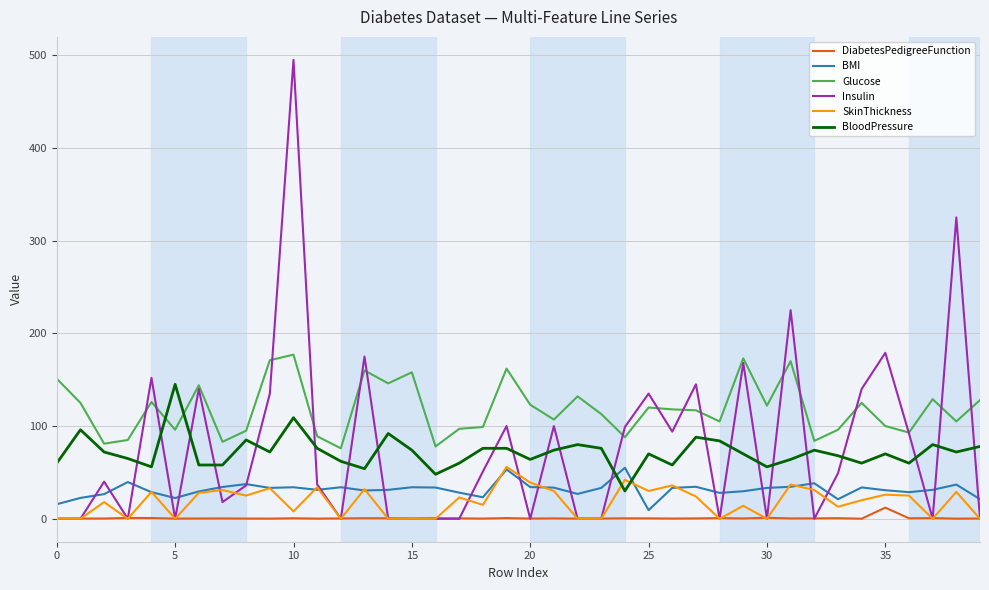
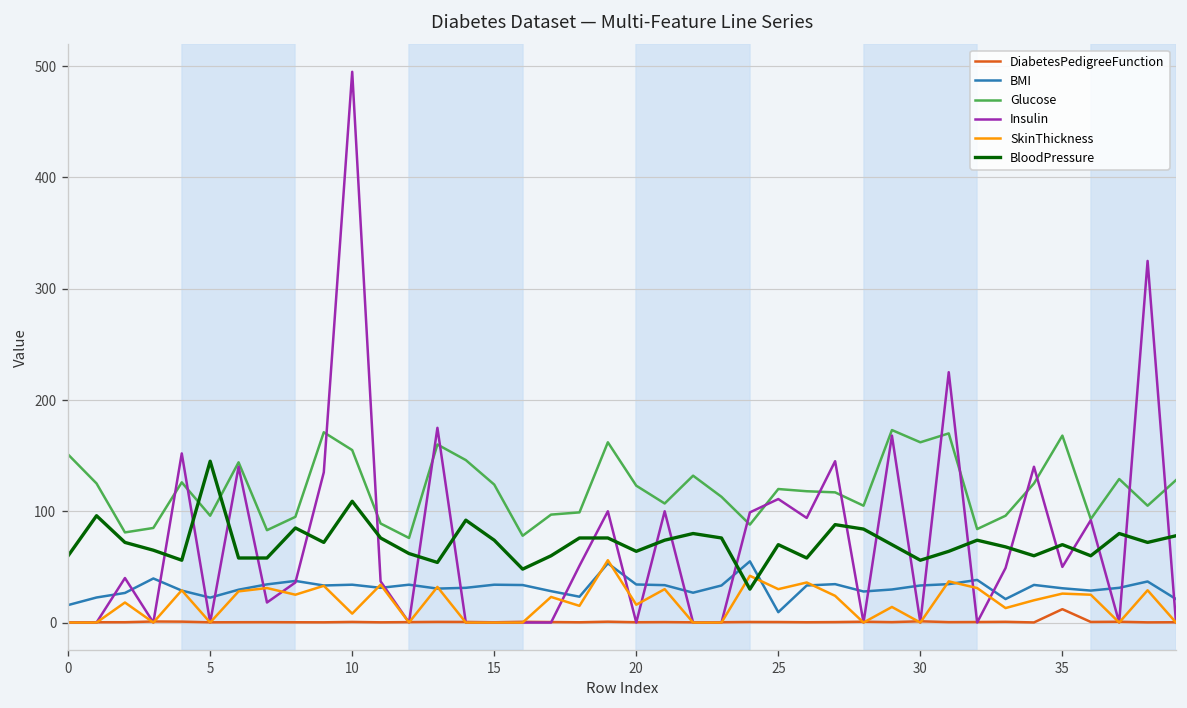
Glucose, 10: 180 -> 160
Glucose, 15: 160 -> 120
SkinThickness, 20: 40 -> 20
Insulin, 25: 140 -> 110
Glucose, 30: 120 -> 160
Glucose, 35: 100 -> 170
Insulin, 35: 180 -> 50
